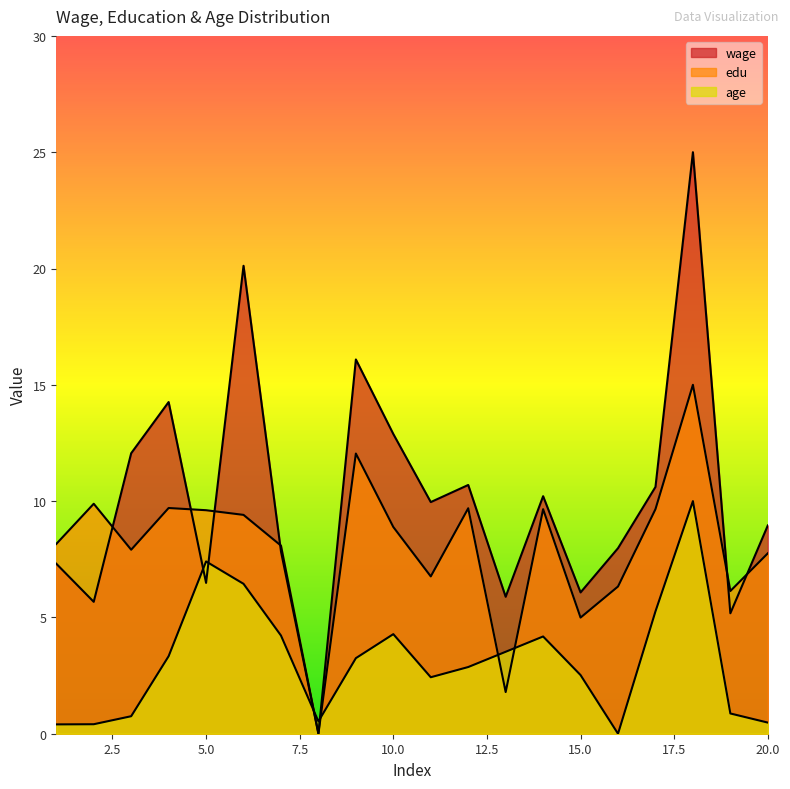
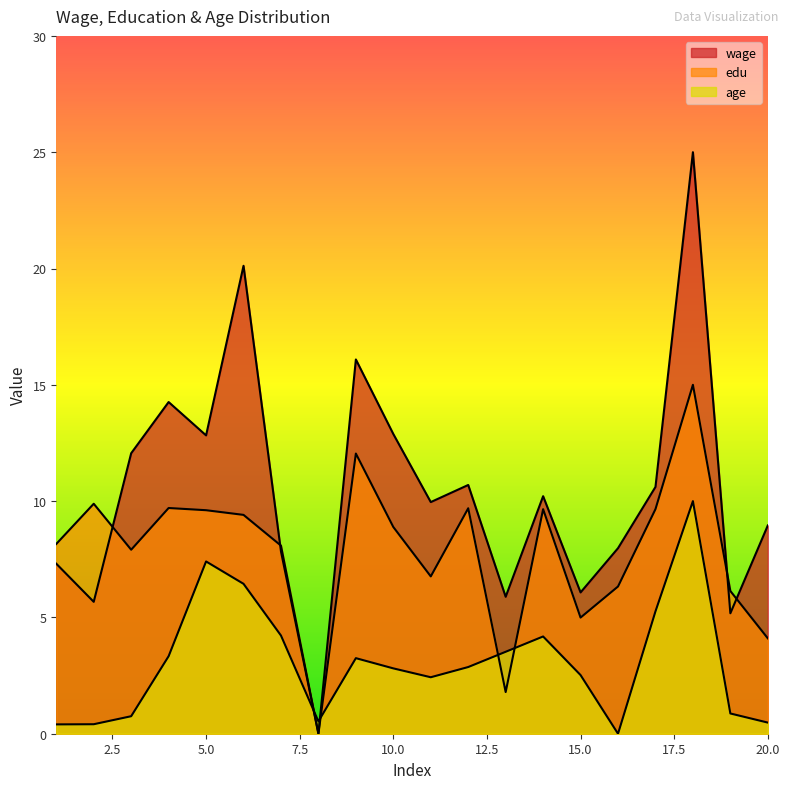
wage, 5.0: 6.5 -> 12.8
age, 10.0: 4.3 -> 2.8
edu, 20.0: 7.8 -> 4.1
